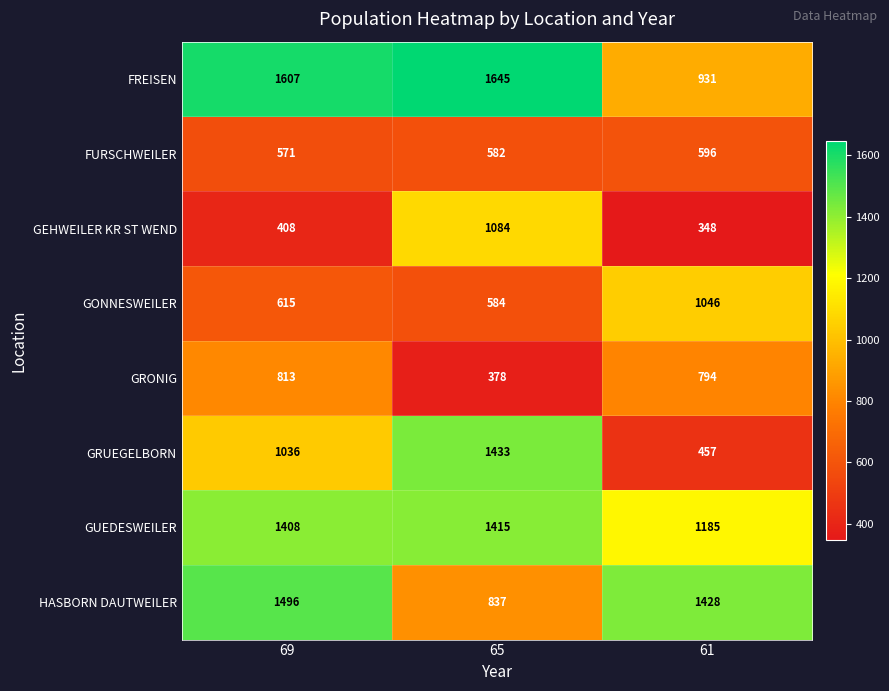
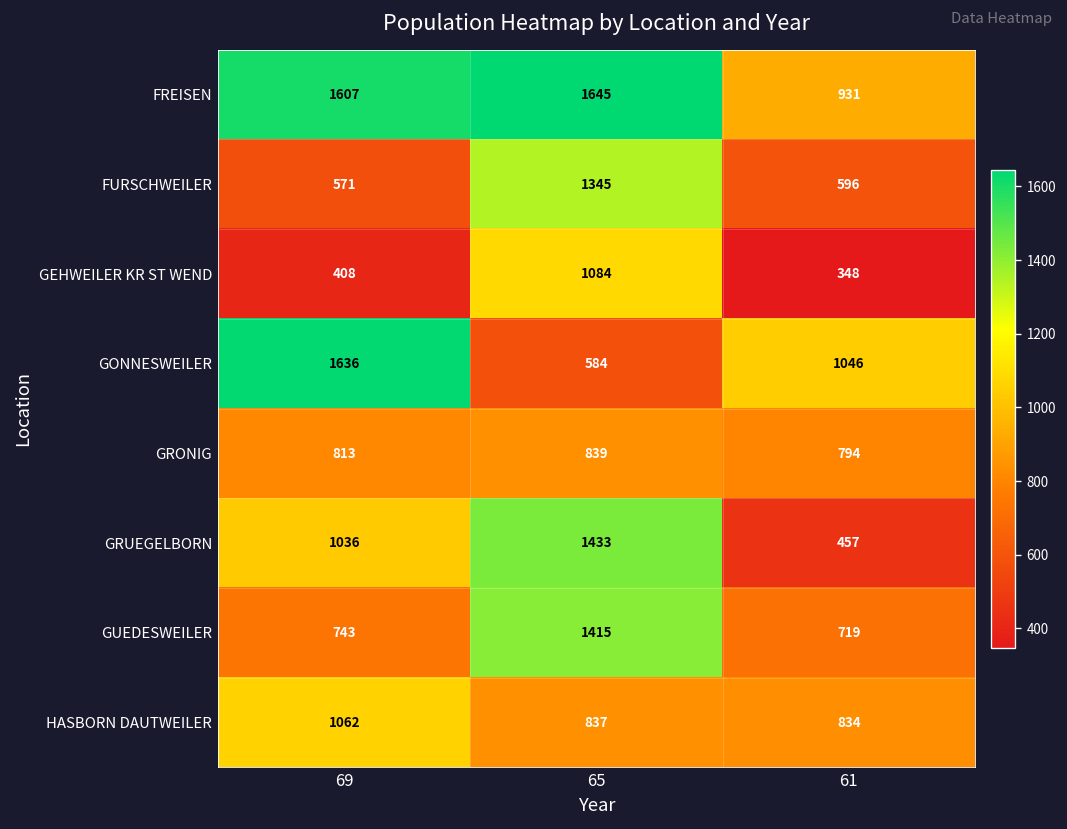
FURSCHWEILER, 65: 582 -> 1345
GONNESWEILER, 69: 615 -> 1636
GRONIG, 65: 378 -> 839
GUEDESWEILER, 69: 1408 -> 743
GUEDESWEILER, 61: 1185 -> 719
HASBORN DAUTWEILER, 69: 1496 -> 1062
HASBORN DAUTWEILER, 61: 1428 -> 834
